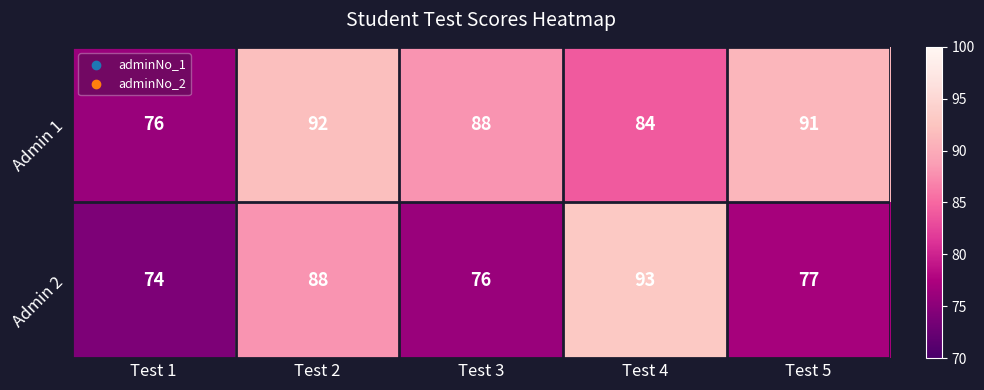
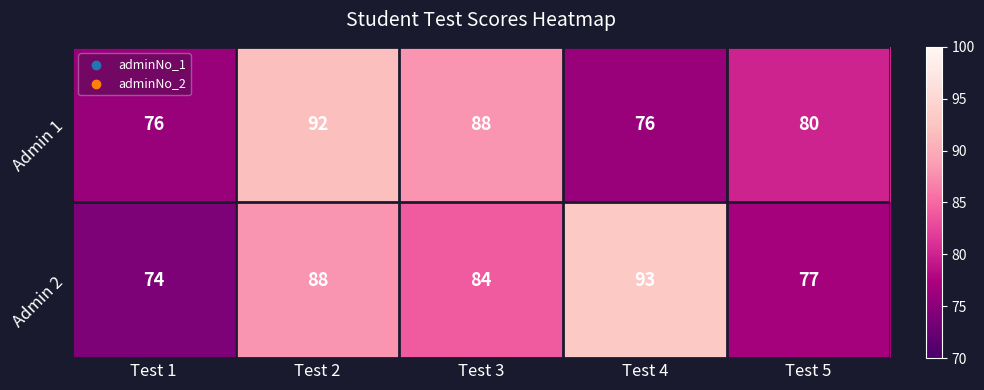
Admin 1, Test 4: 84 -> 76
Admin 1, Test 5: 91 -> 80
Admin 2, Test 3: 76 -> 84
